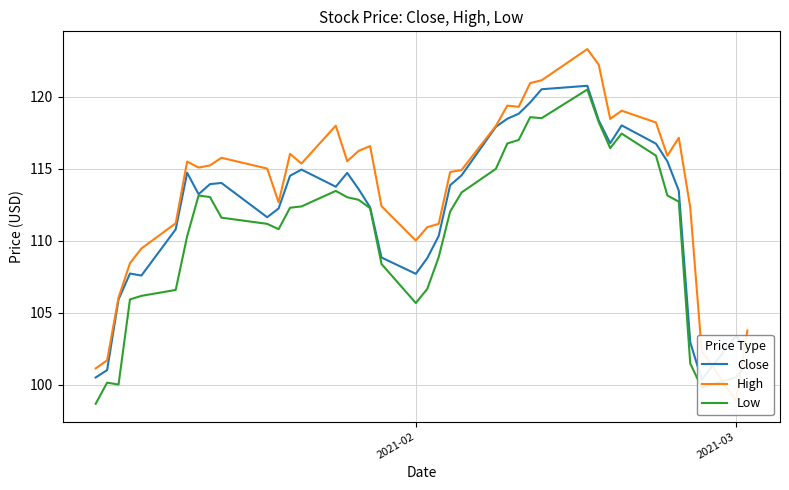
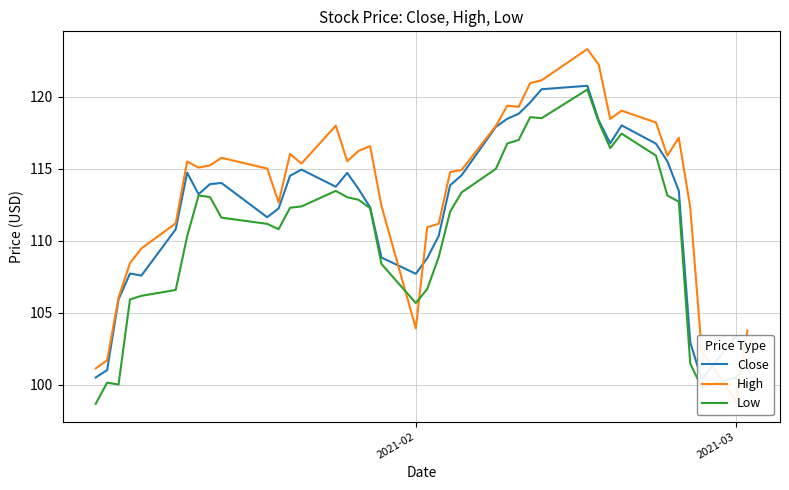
High, 2021-02: 110.0 -> 103.9
